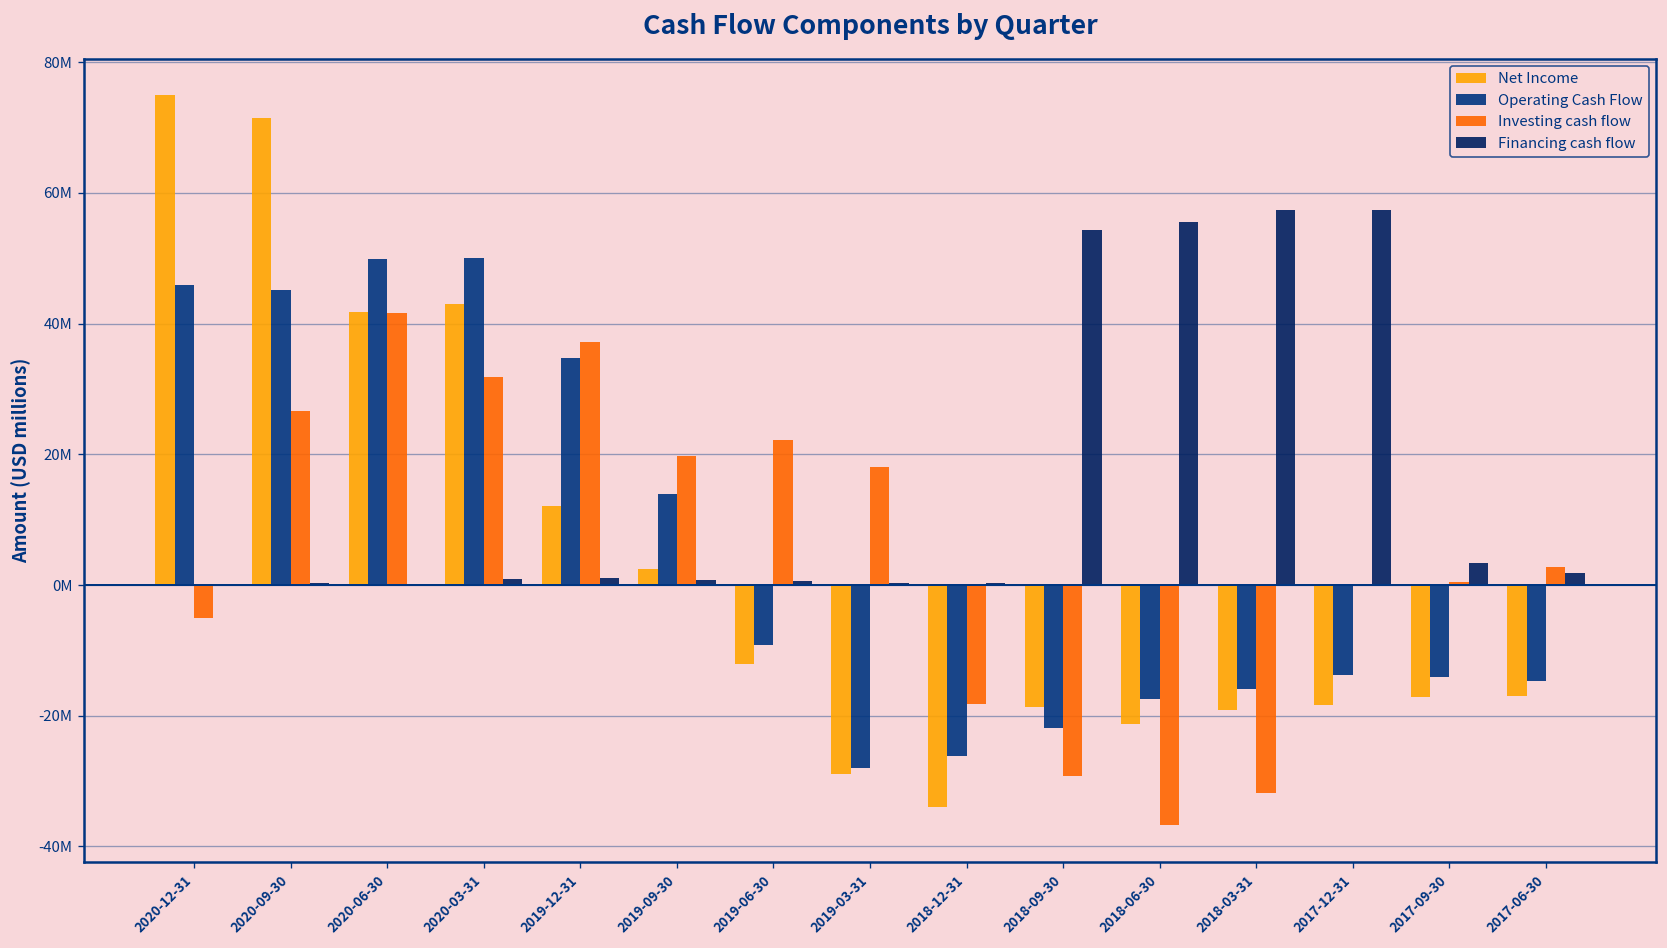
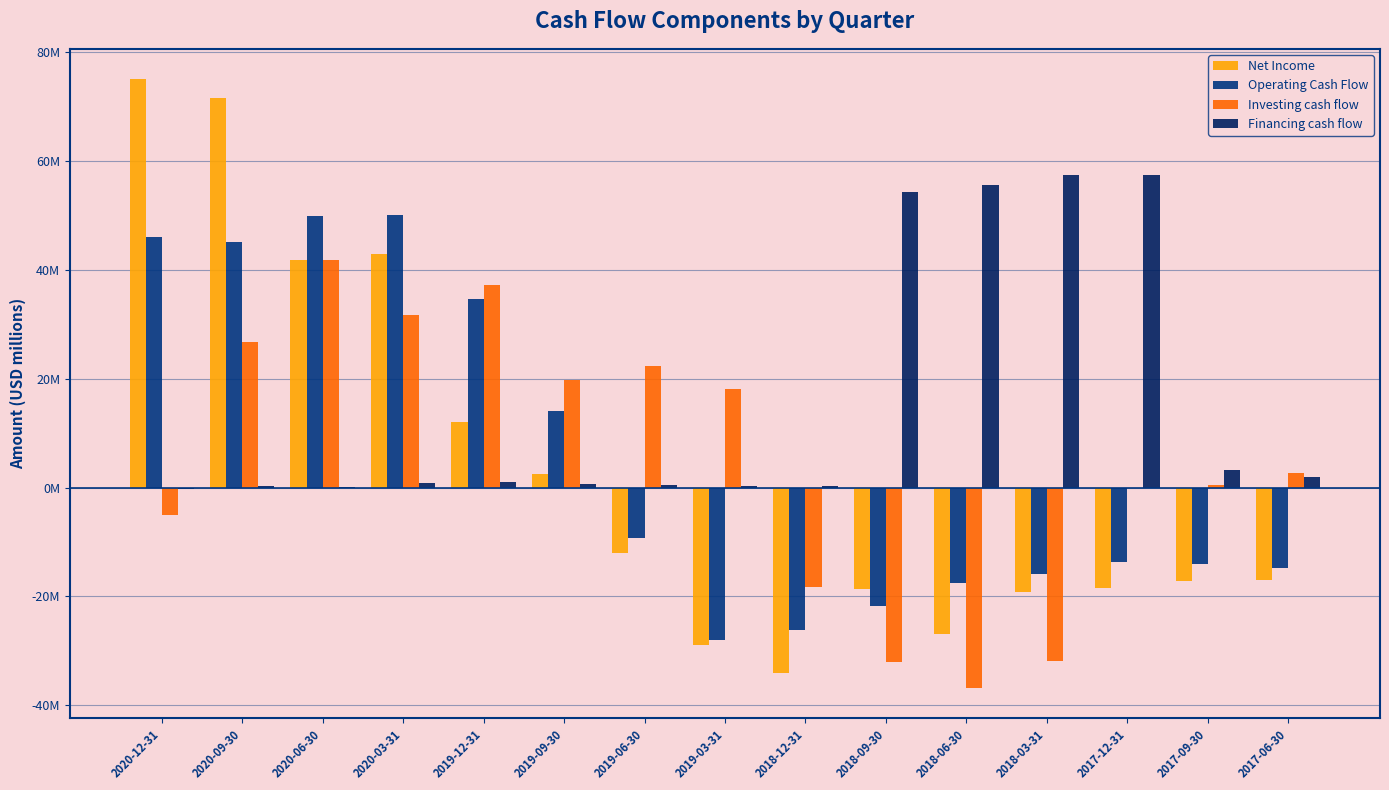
Investing cash flow, 2018-09-30: -29000000 -> -32000000
Net Income, 2018-06-30: -21000000 -> -27000000
